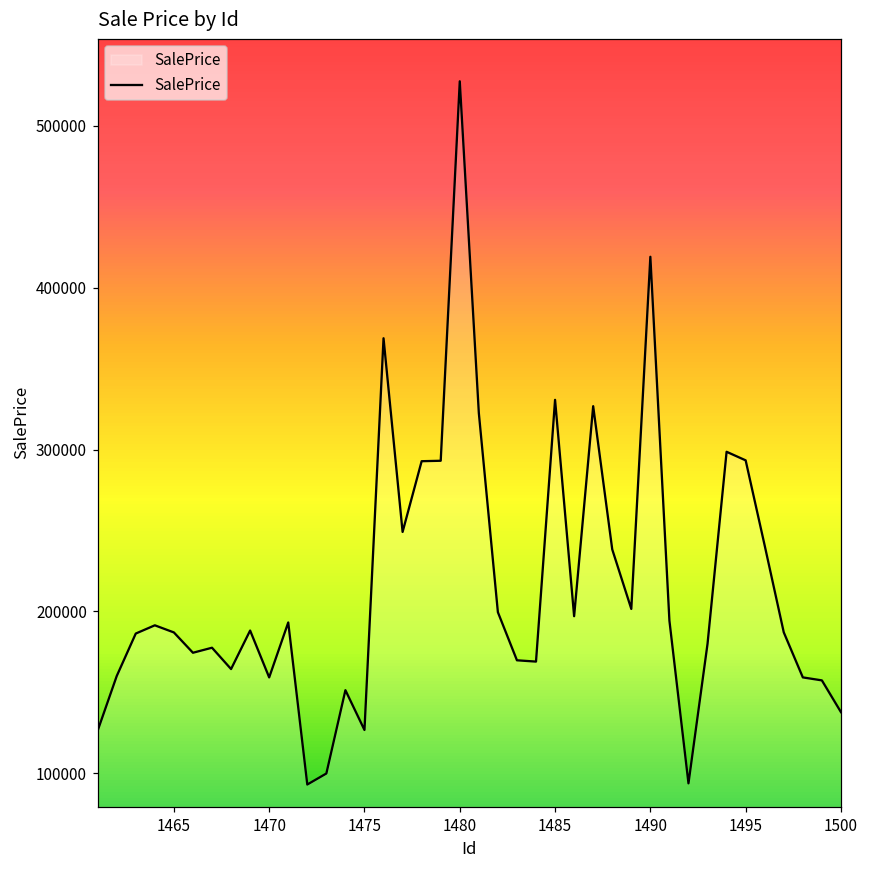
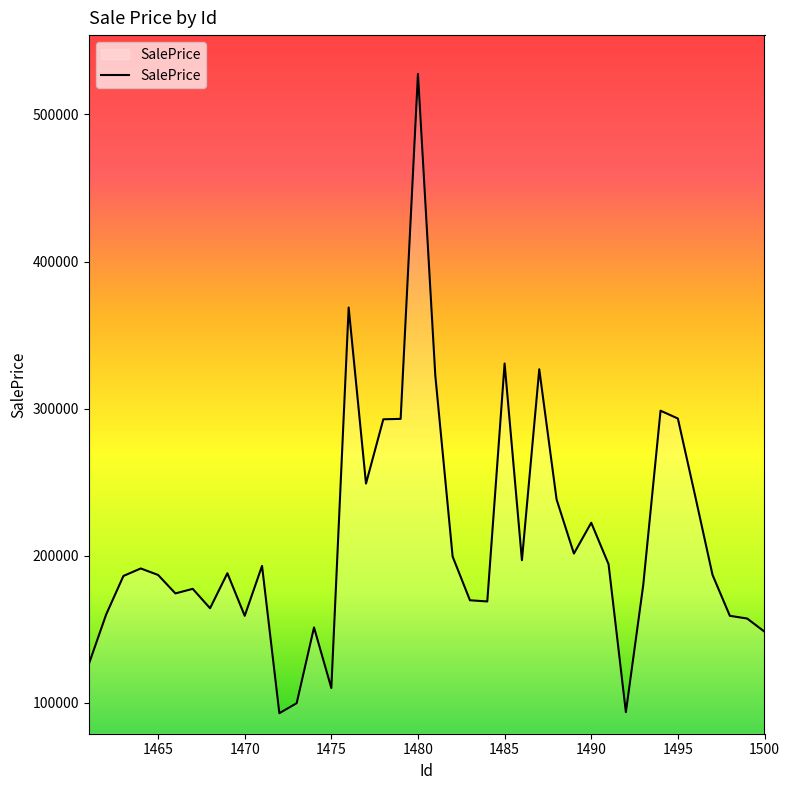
1475: 127000 -> 110000
1490: 419000 -> 222000
1500: 138000 -> 148000
